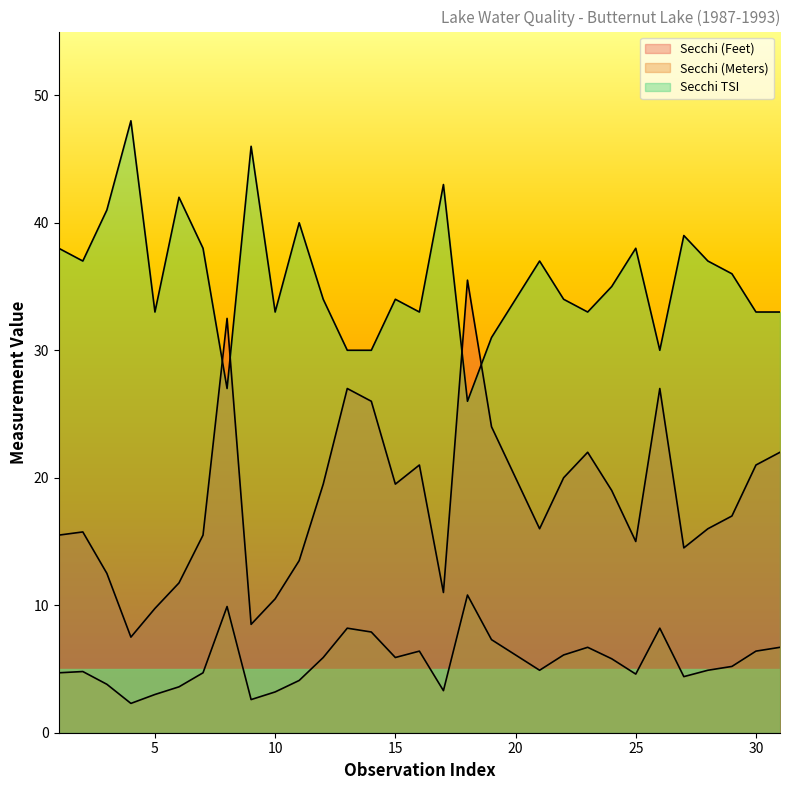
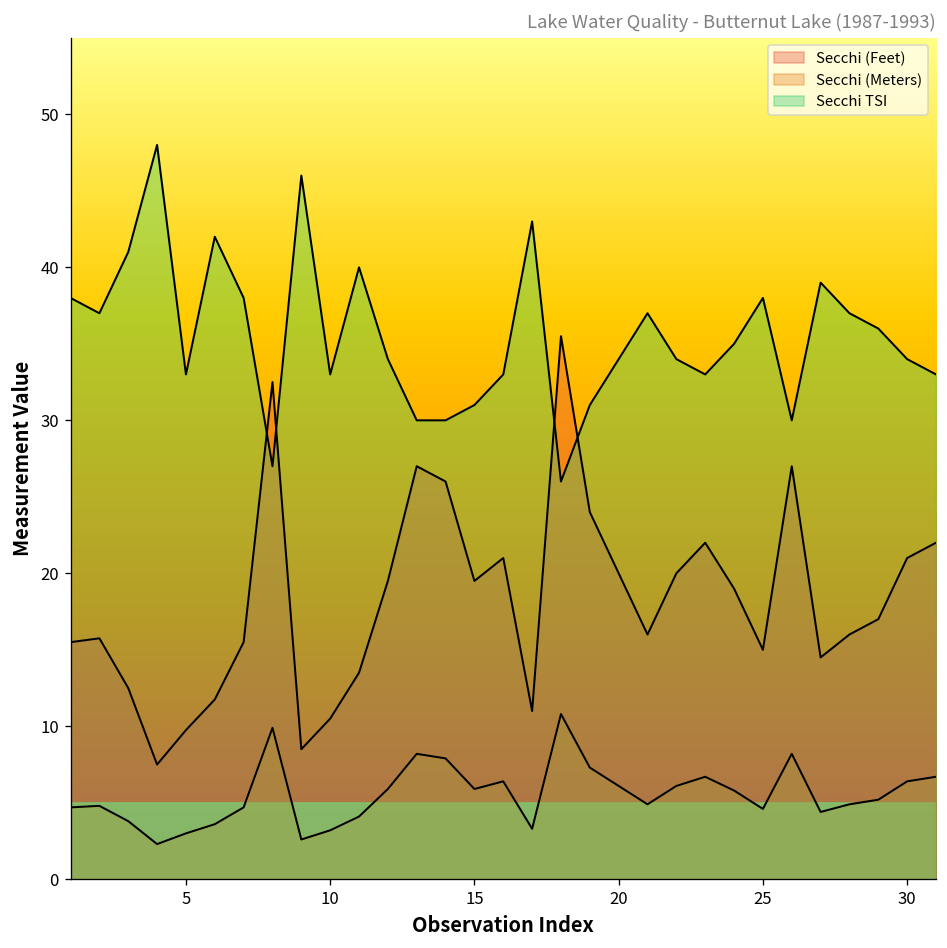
Secchi TSI, 15: 34 -> 31
Secchi TSI, 30: 33 -> 34
